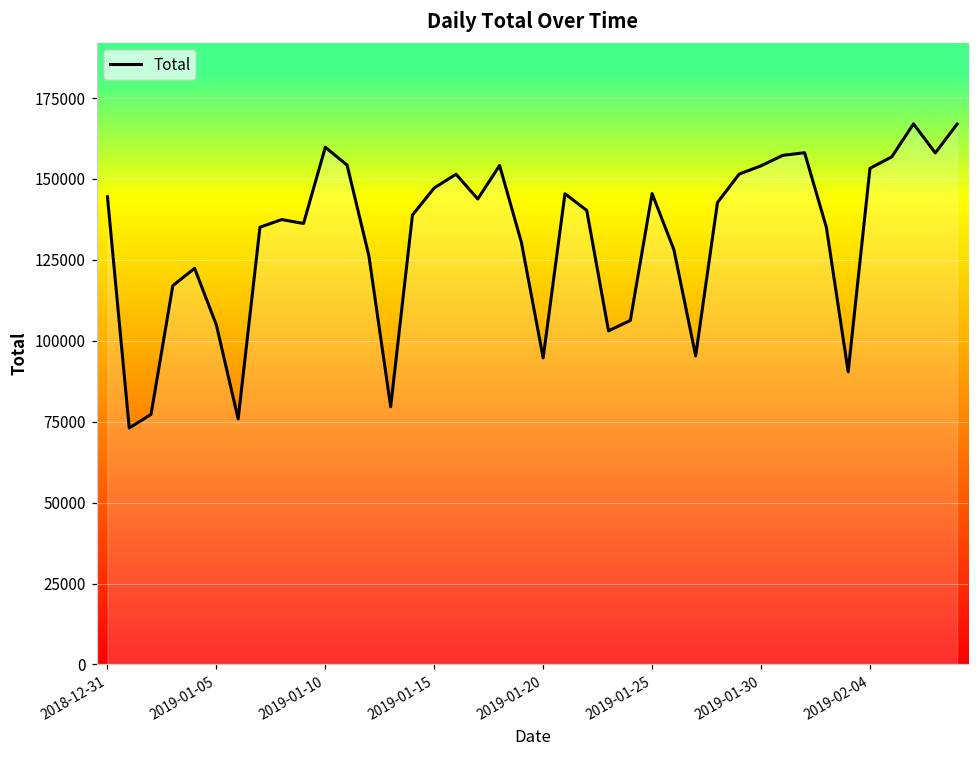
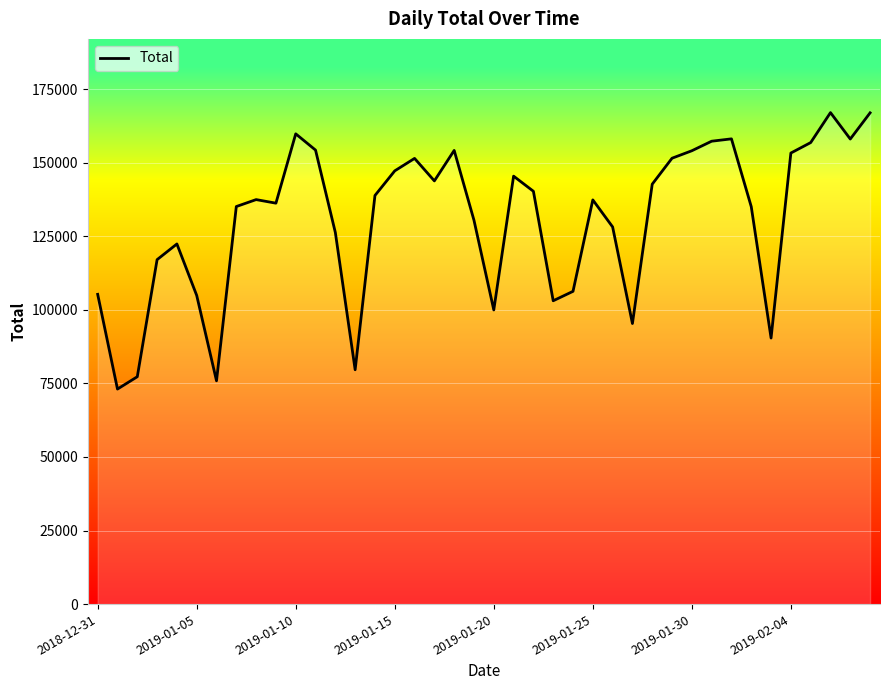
2018-12-31: 144000 -> 105000
2019-01-20: 95000 -> 100000
2019-01-25: 145000 -> 137000
